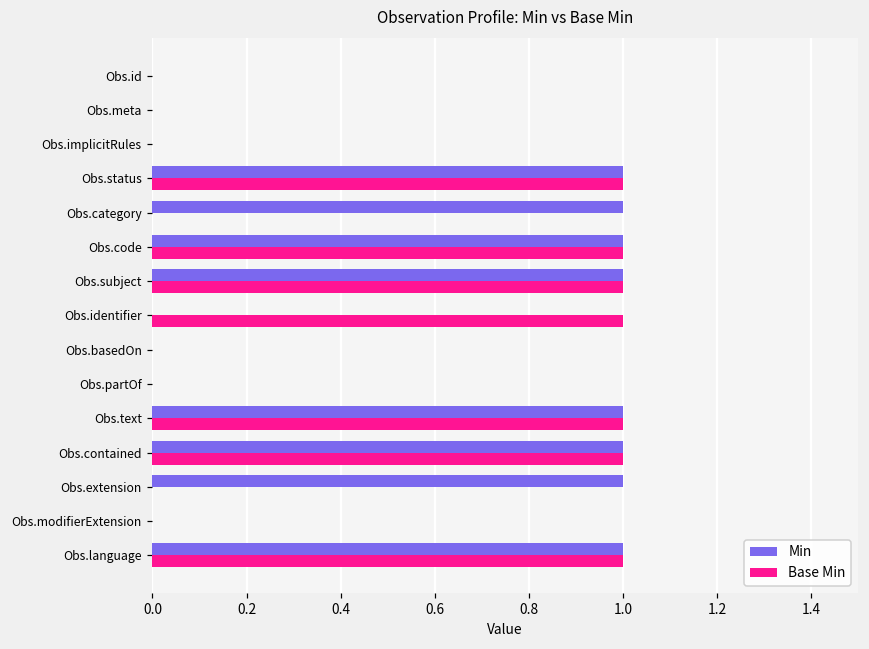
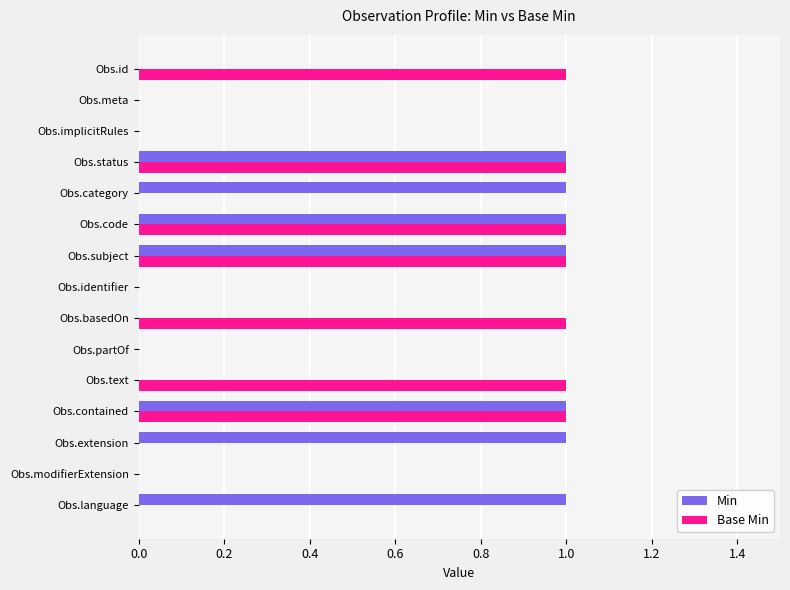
Base Min, Obs.id: 0 -> 1
Base Min, Obs.identifier: 1 -> 0
Base Min, Obs.basedOn: 0 -> 1
Min, Obs.text: 1 -> 0
Base Min, Obs.language: 1 -> 0
